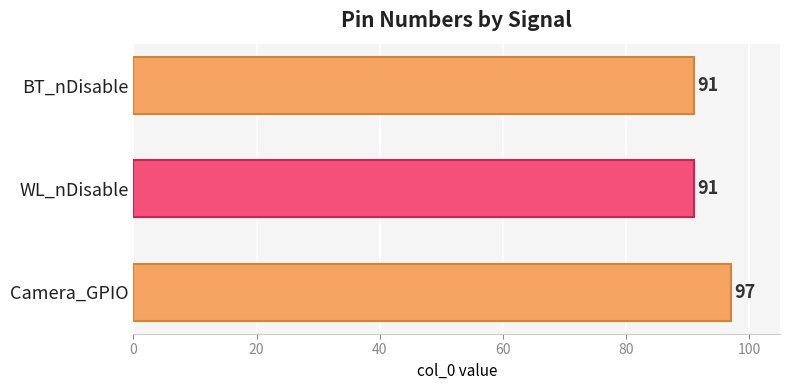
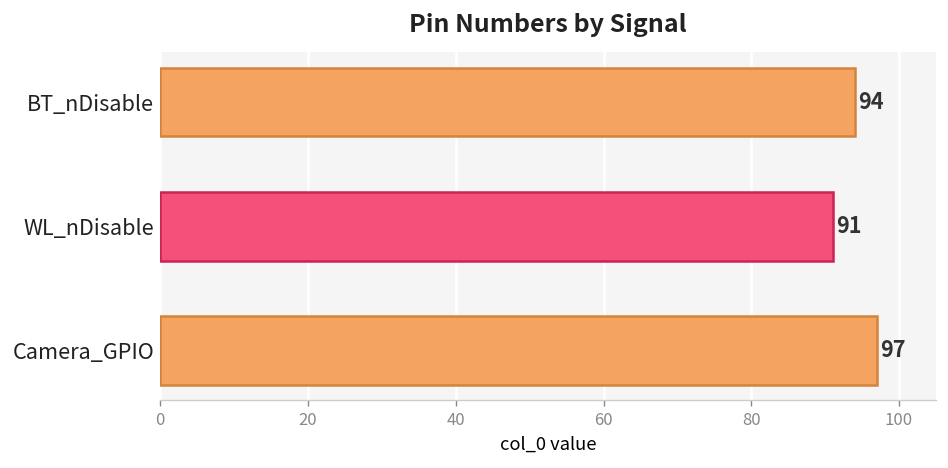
BT_nDisable: 91 -> 94
